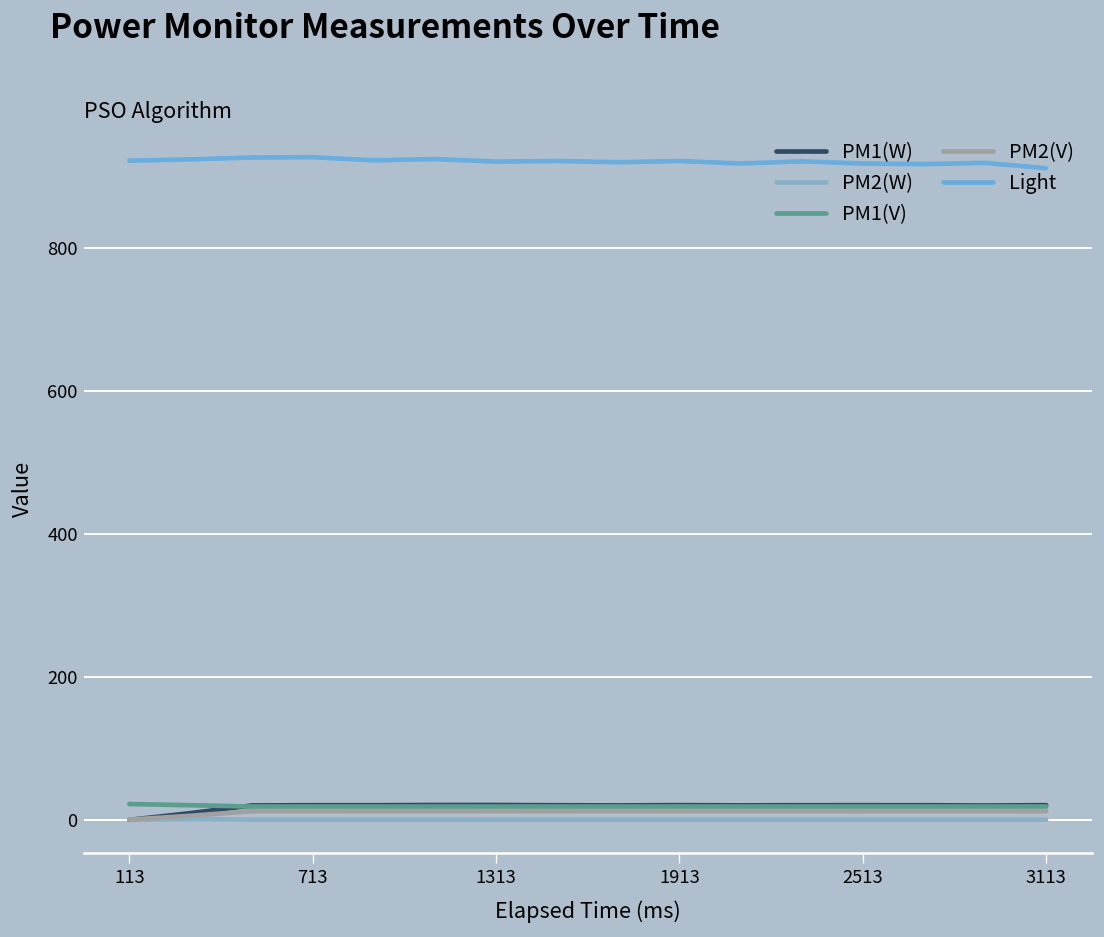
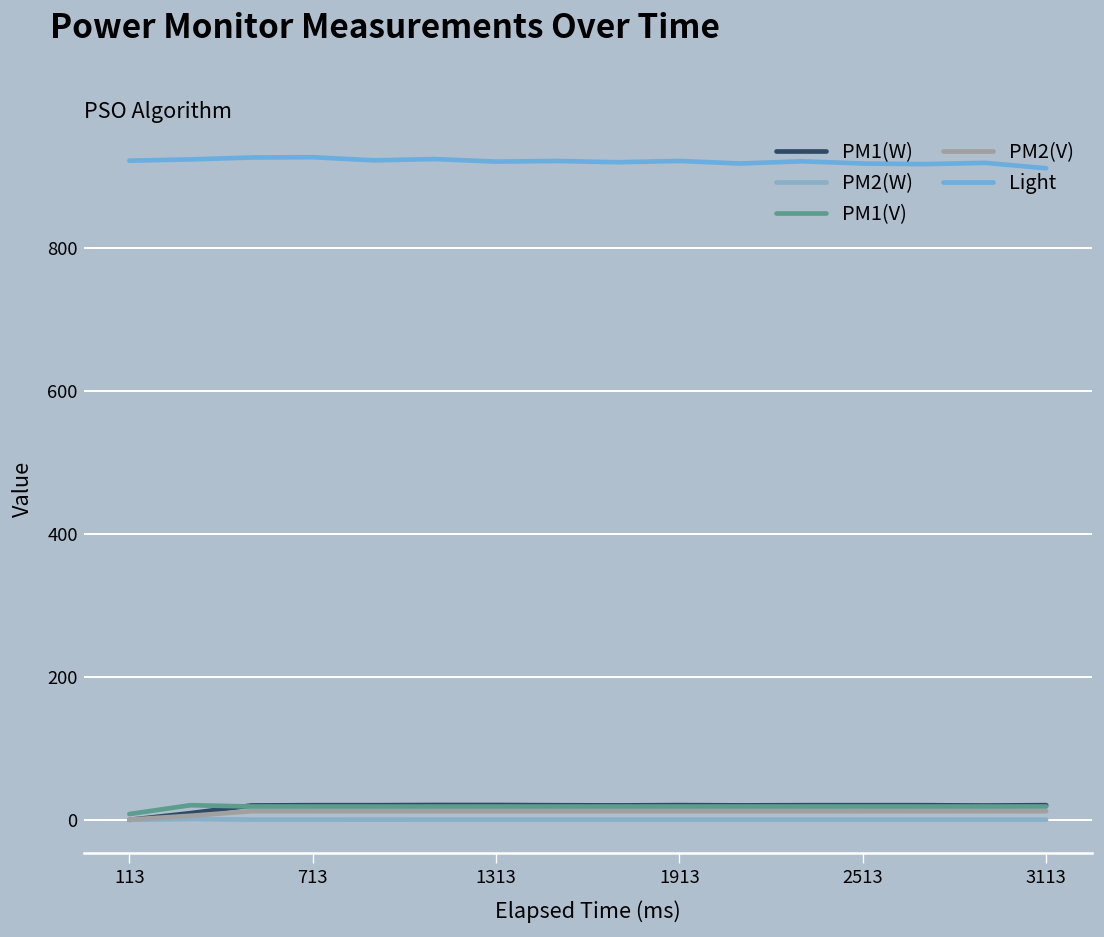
PM1(V), 113: 20 -> 10
